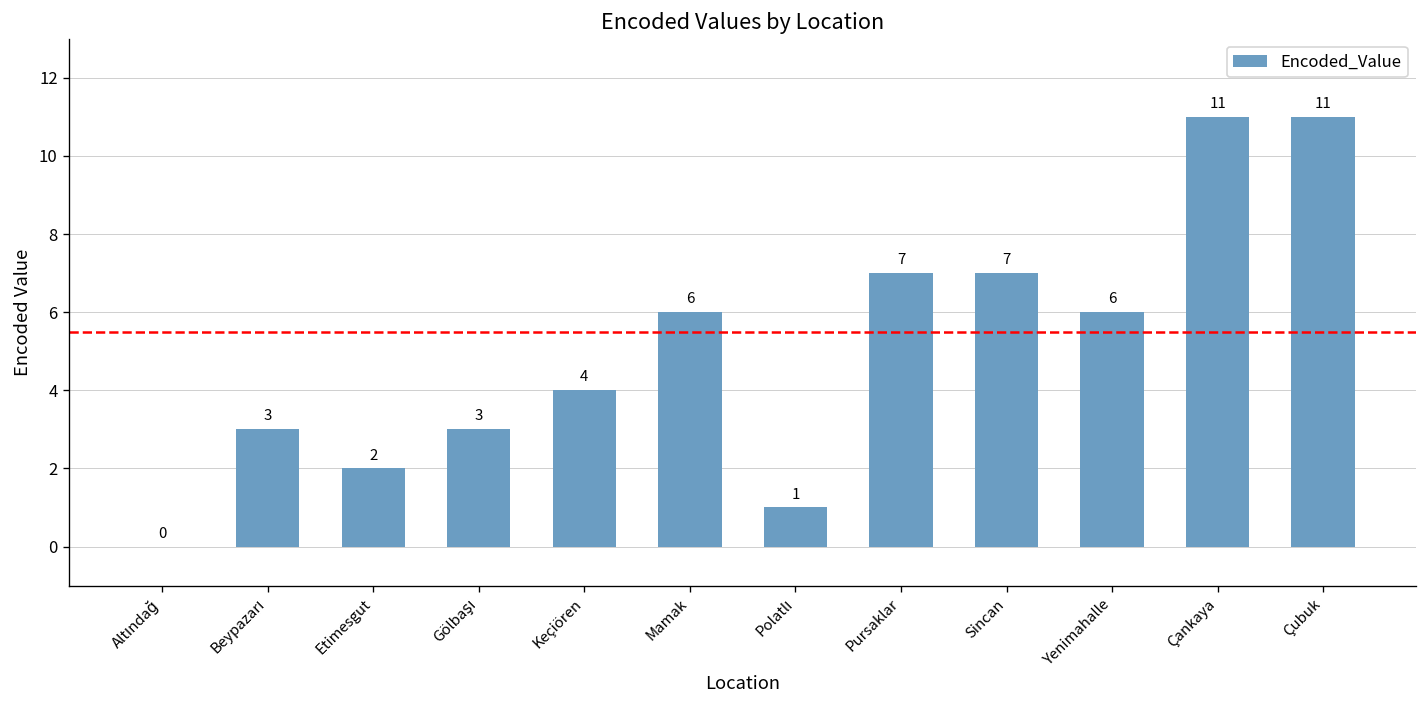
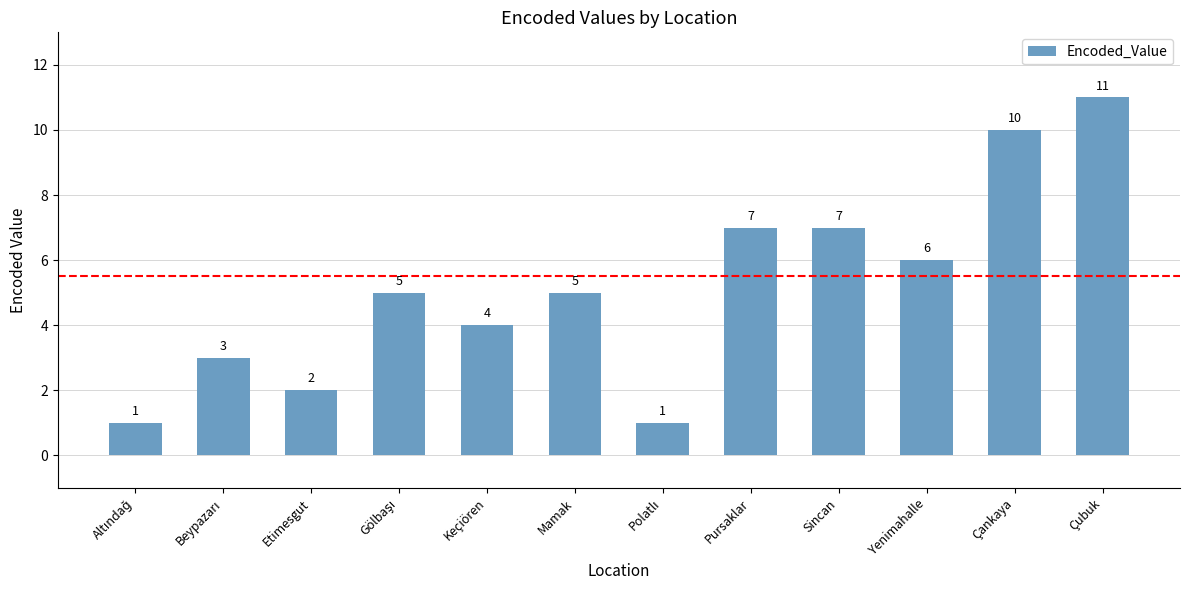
Altındağ: 0 -> 1
Gölbaşı: 3 -> 5
Mamak: 6 -> 5
Çankaya: 11 -> 10
